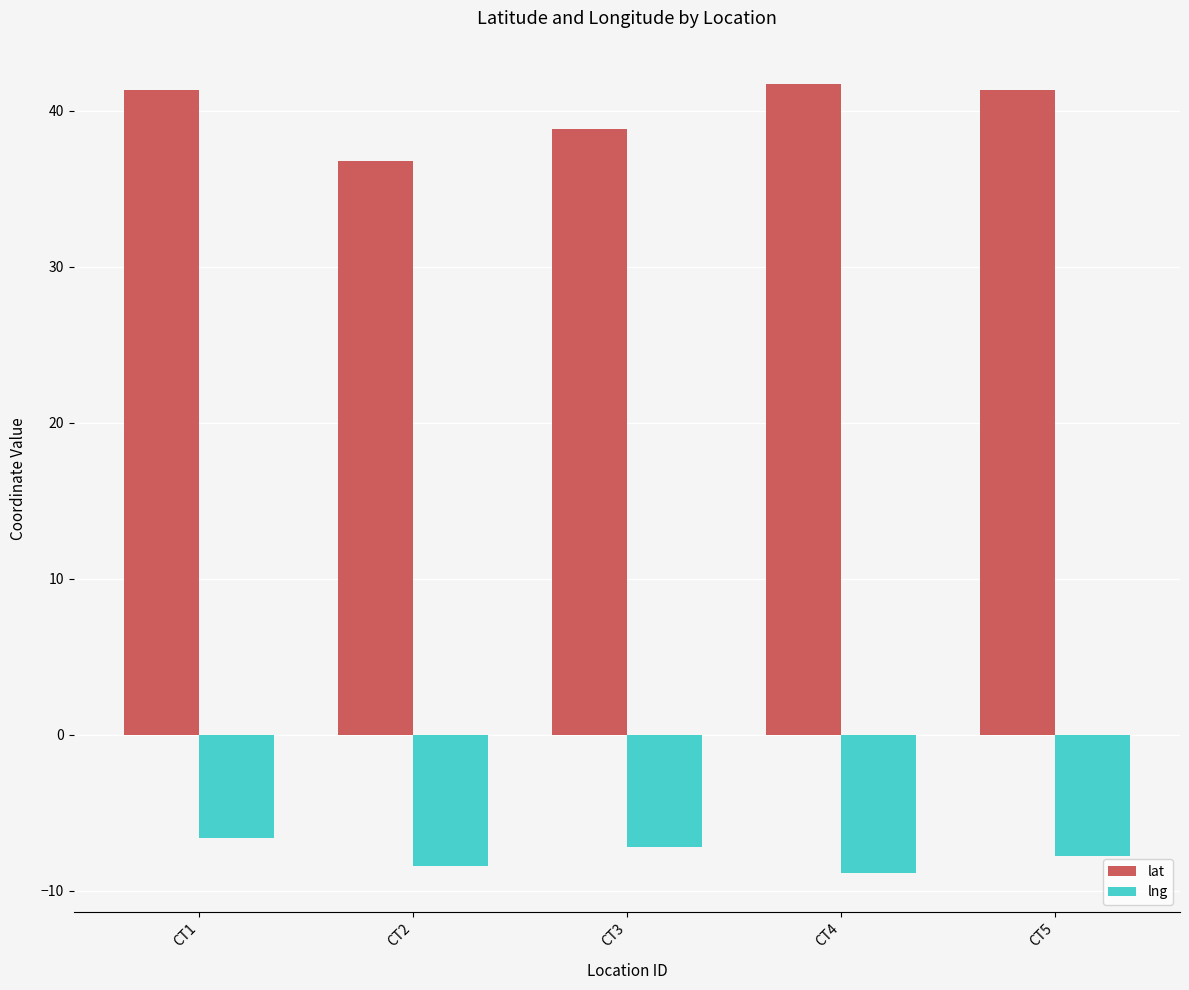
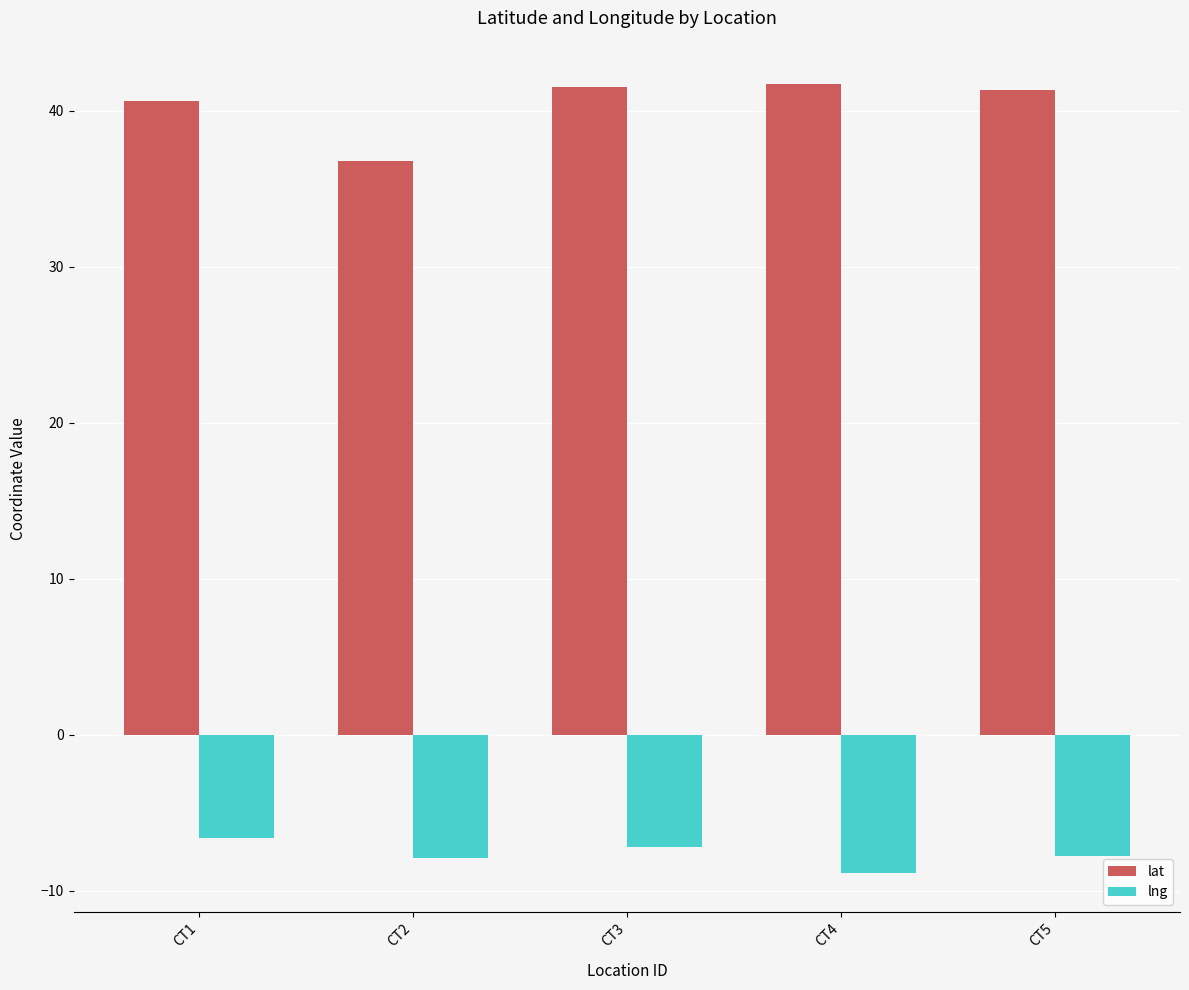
lat, CT1: 41.3 -> 40.6
lng, CT2: -8.4 -> -7.9
lat, CT3: 38.8 -> 41.5
